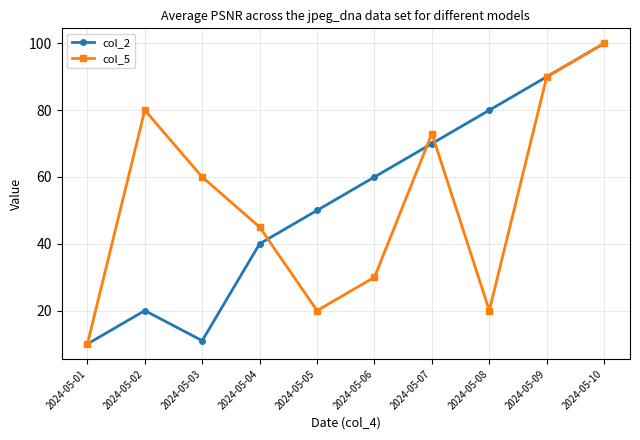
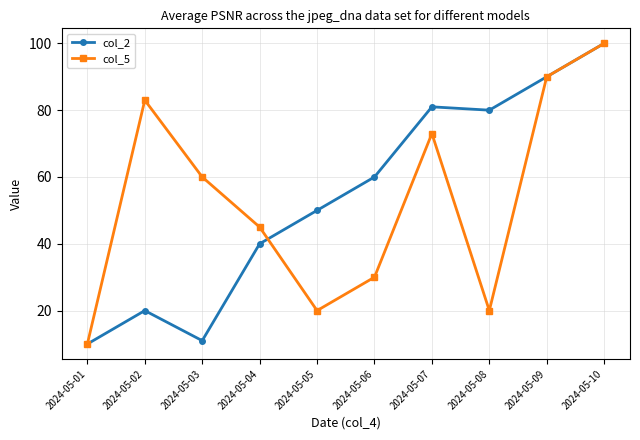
col_5, 2024-05-02: 80 -> 83
col_2, 2024-05-07: 70 -> 81
